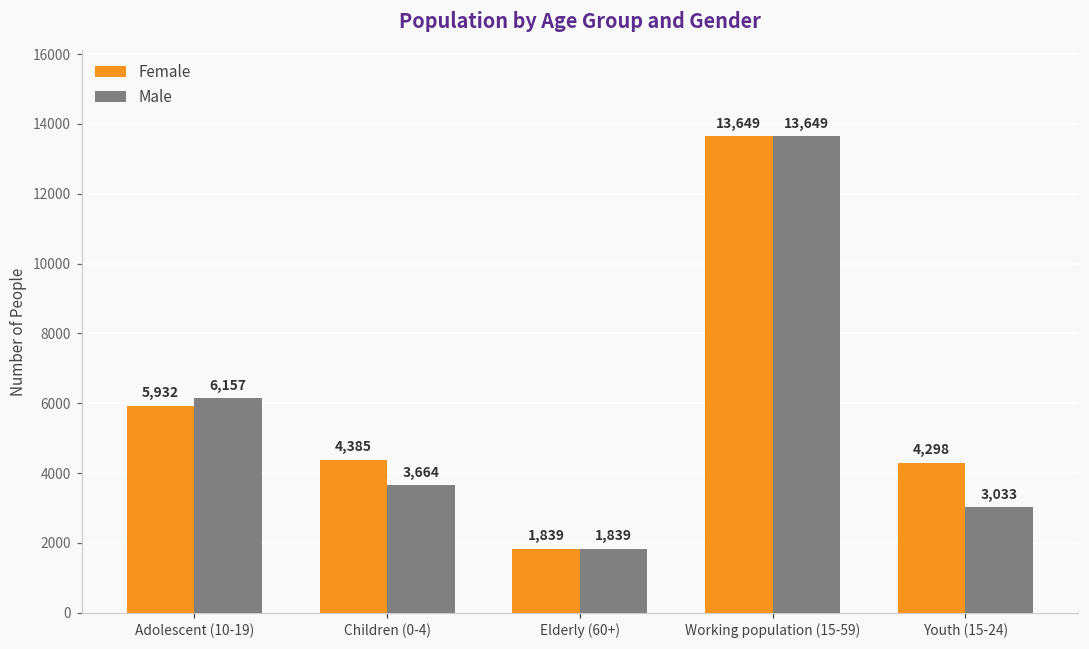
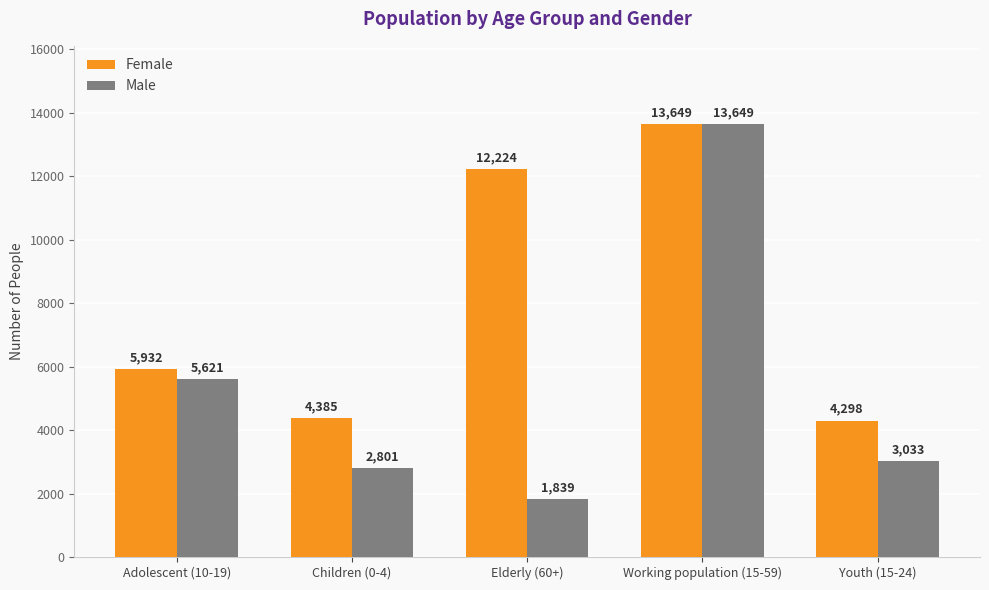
Male, Adolescent (10-19): 6,157 -> 5,621
Male, Children (0-4): 3,664 -> 2,801
Female, Elderly (60+): 1,839 -> 12,224
